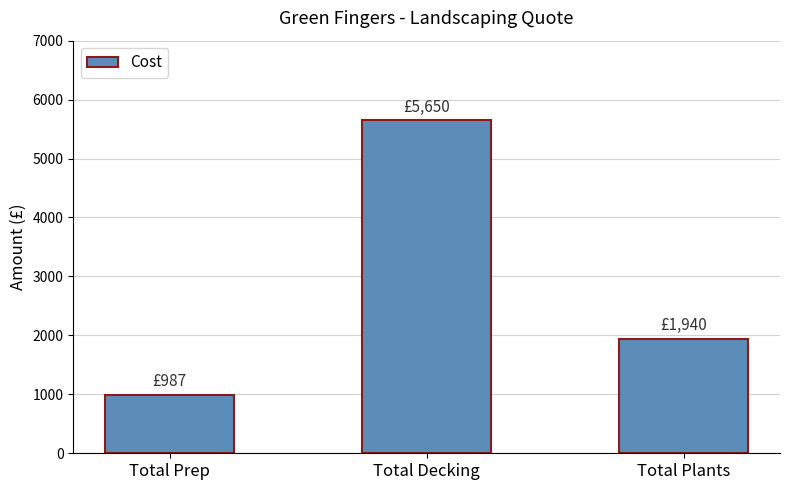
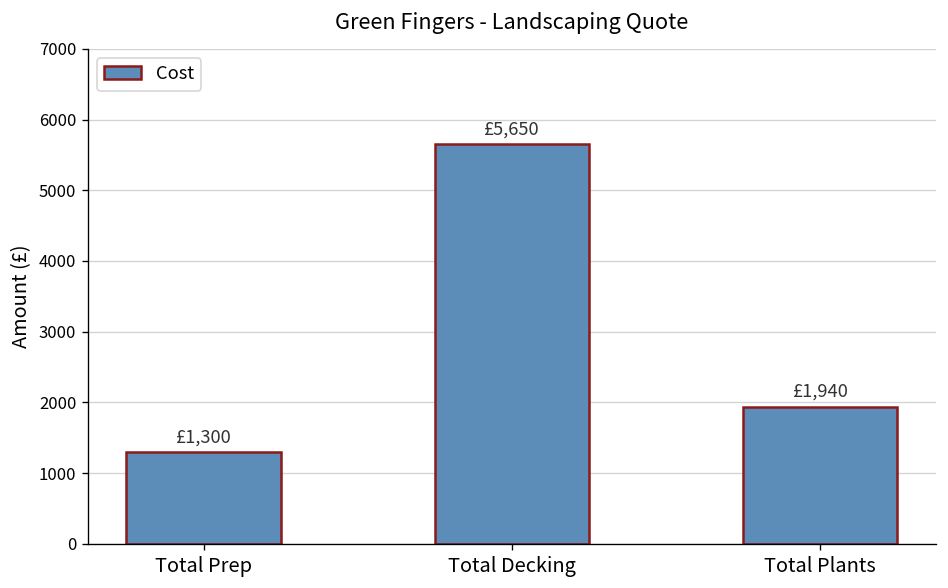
Total Prep: £987 -> £1,300
